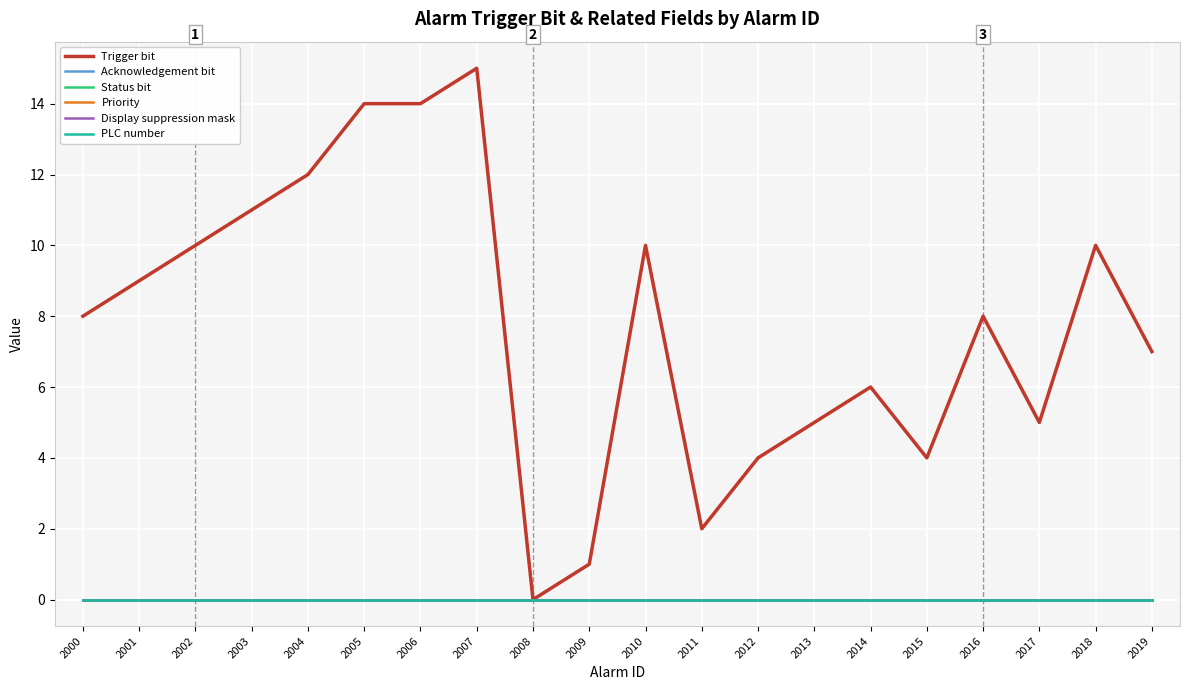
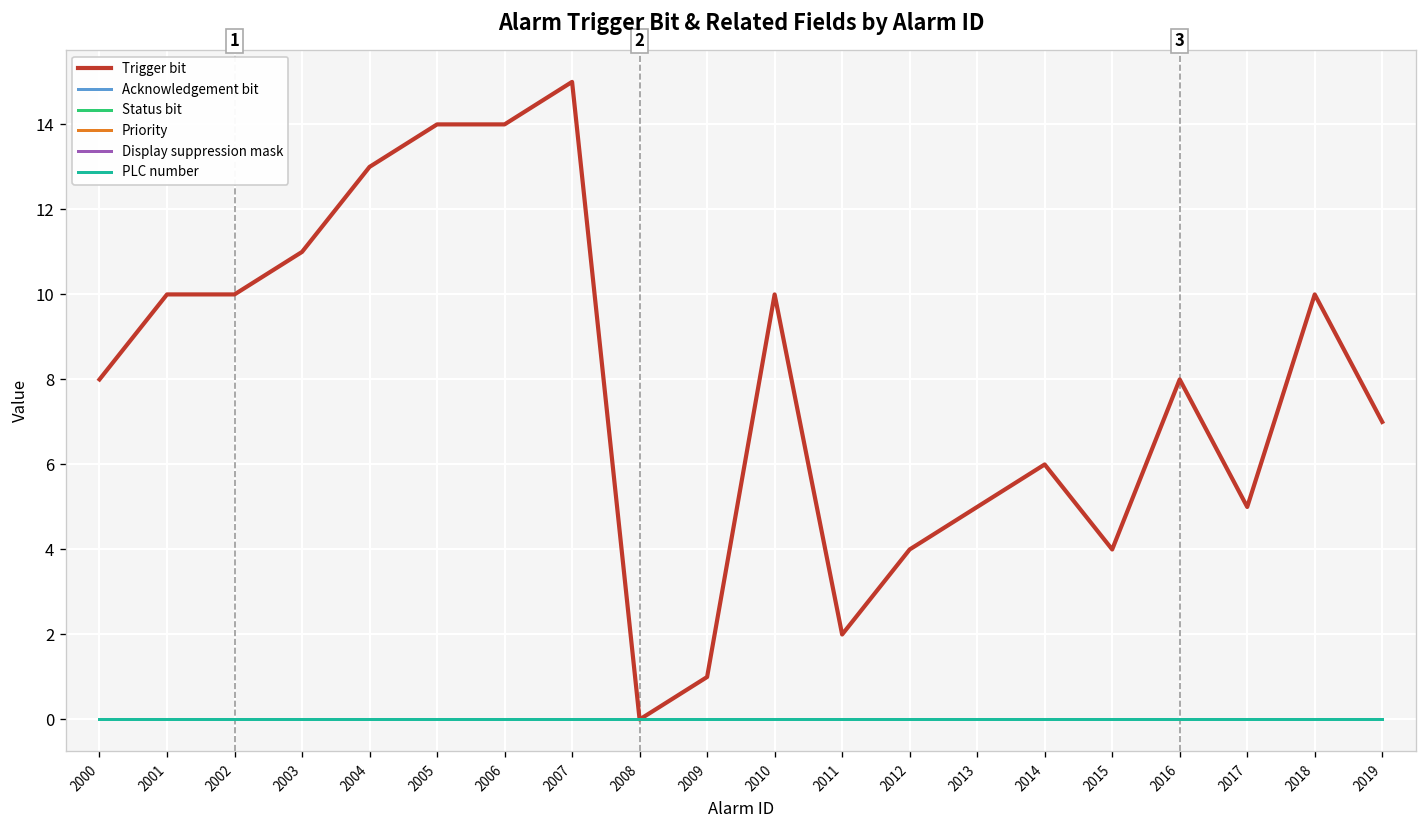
Trigger bit, 2001: 9 -> 10
Trigger bit, 2004: 12 -> 13
